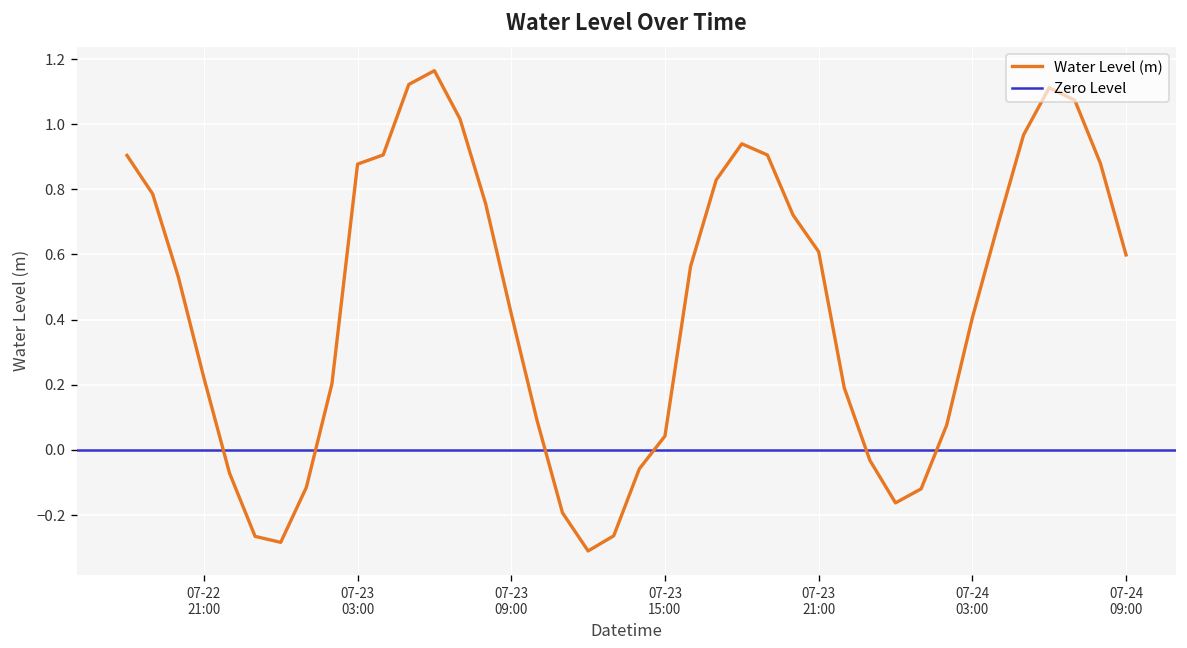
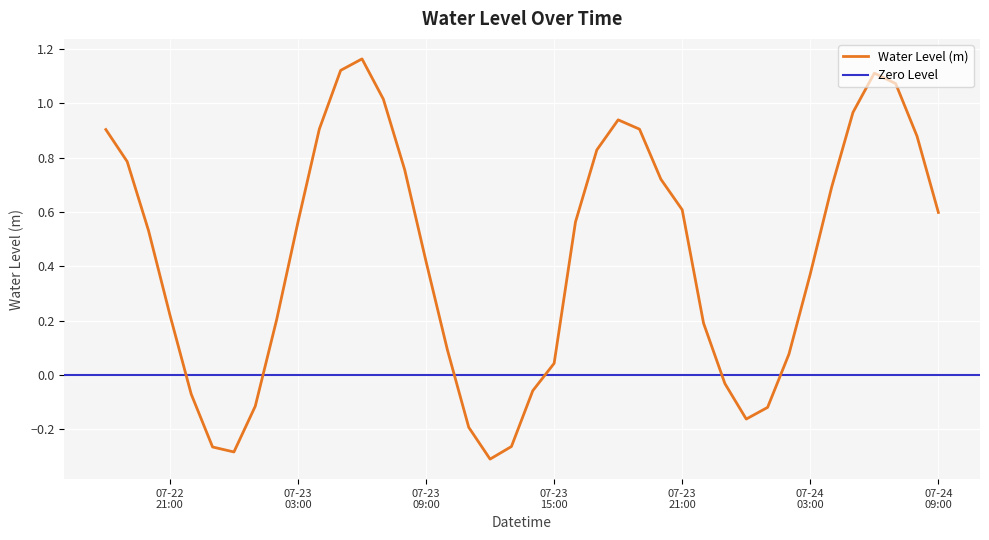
07-23 03:00: 0.88 -> 0.56
07-24 03:00: 0.41 -> 0.37
